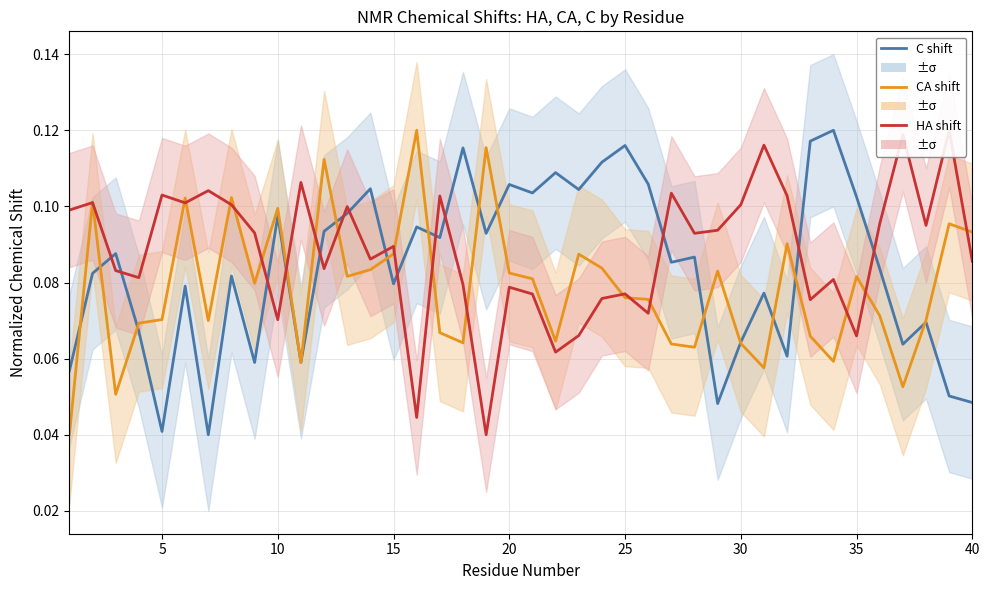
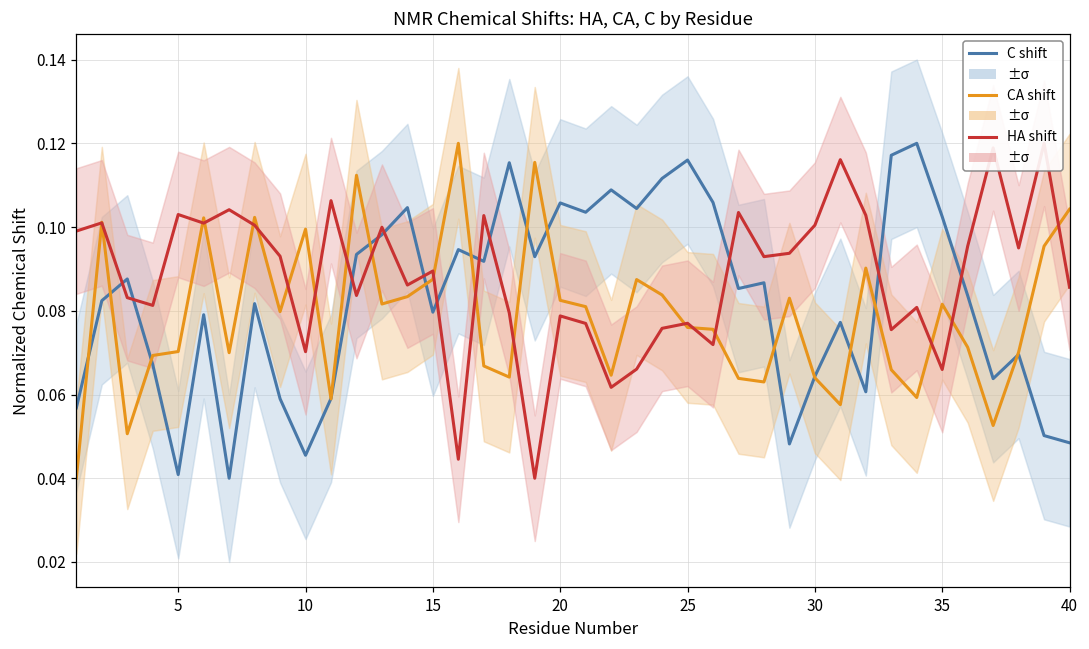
C shift, 10: 0.097 -> 0.045
CA shift, 40: 0.093 -> 0.104
